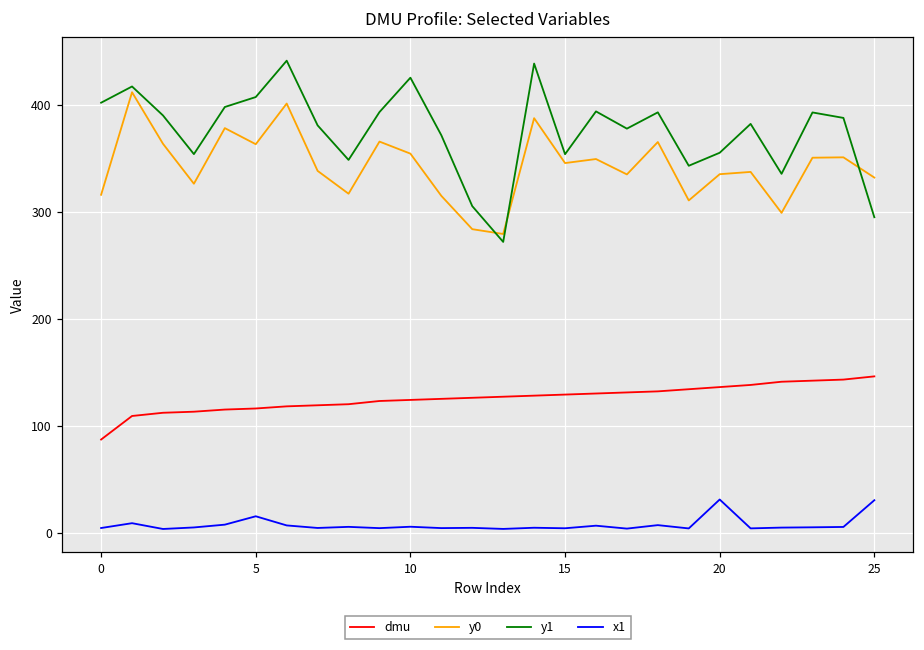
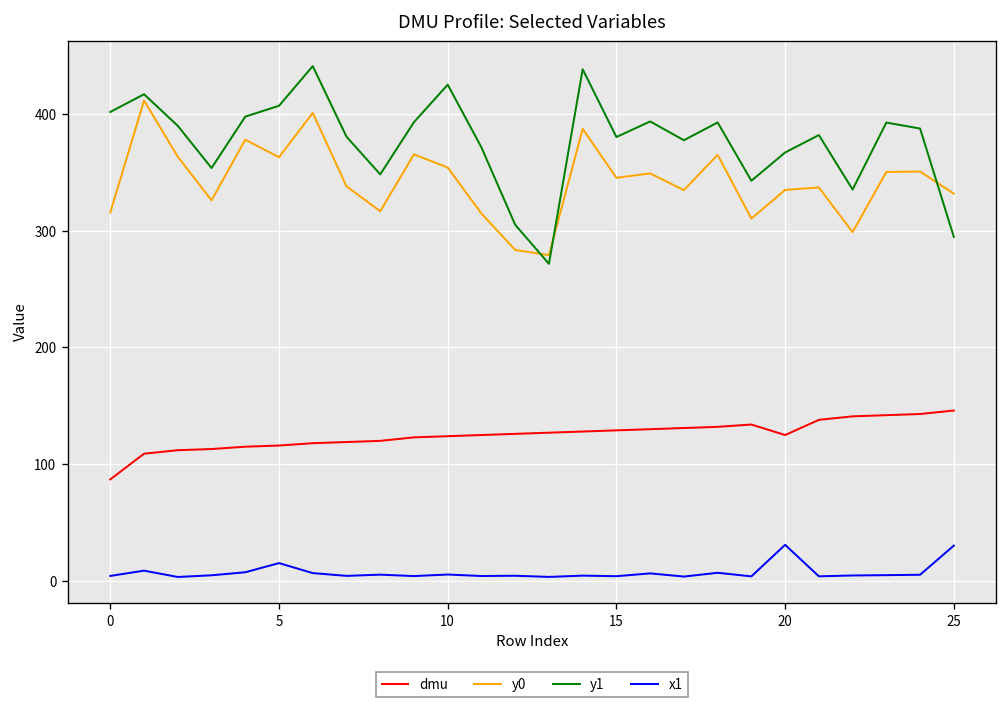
y1, 15: 350 -> 380
dmu, 20: 140 -> 130
y1, 20: 350 -> 370
